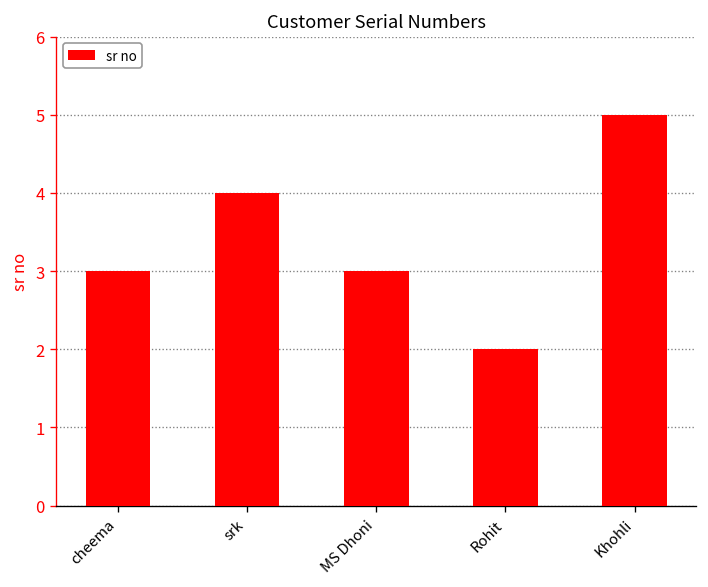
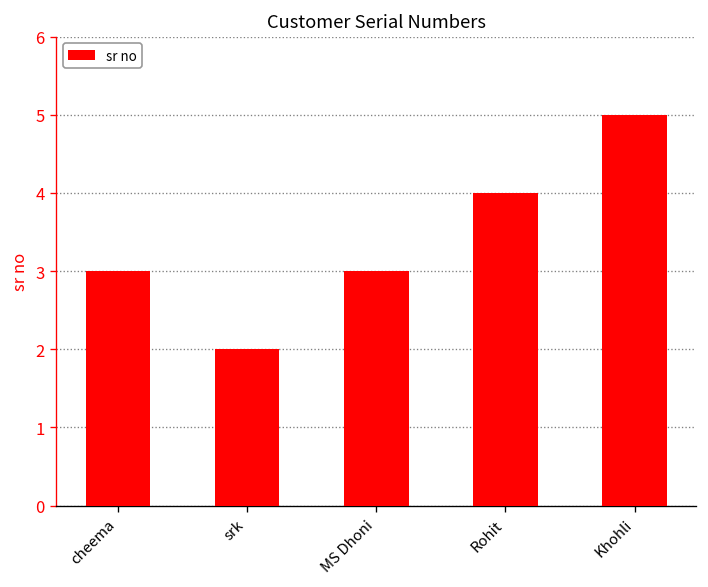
srk: 4 -> 2
Rohit: 2 -> 4
